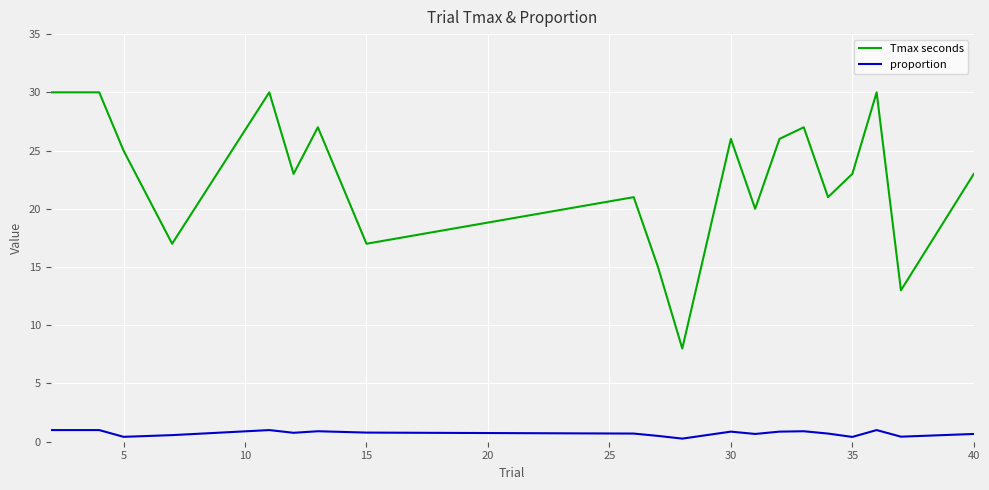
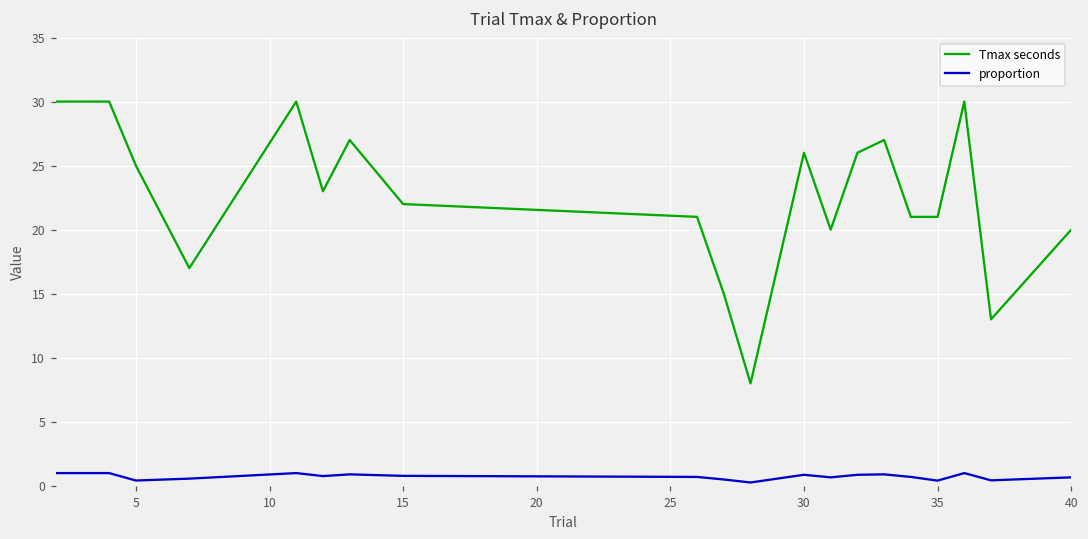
Tmax seconds, 15: 17 -> 22
Tmax seconds, 35: 23 -> 21
Tmax seconds, 40: 23 -> 20
